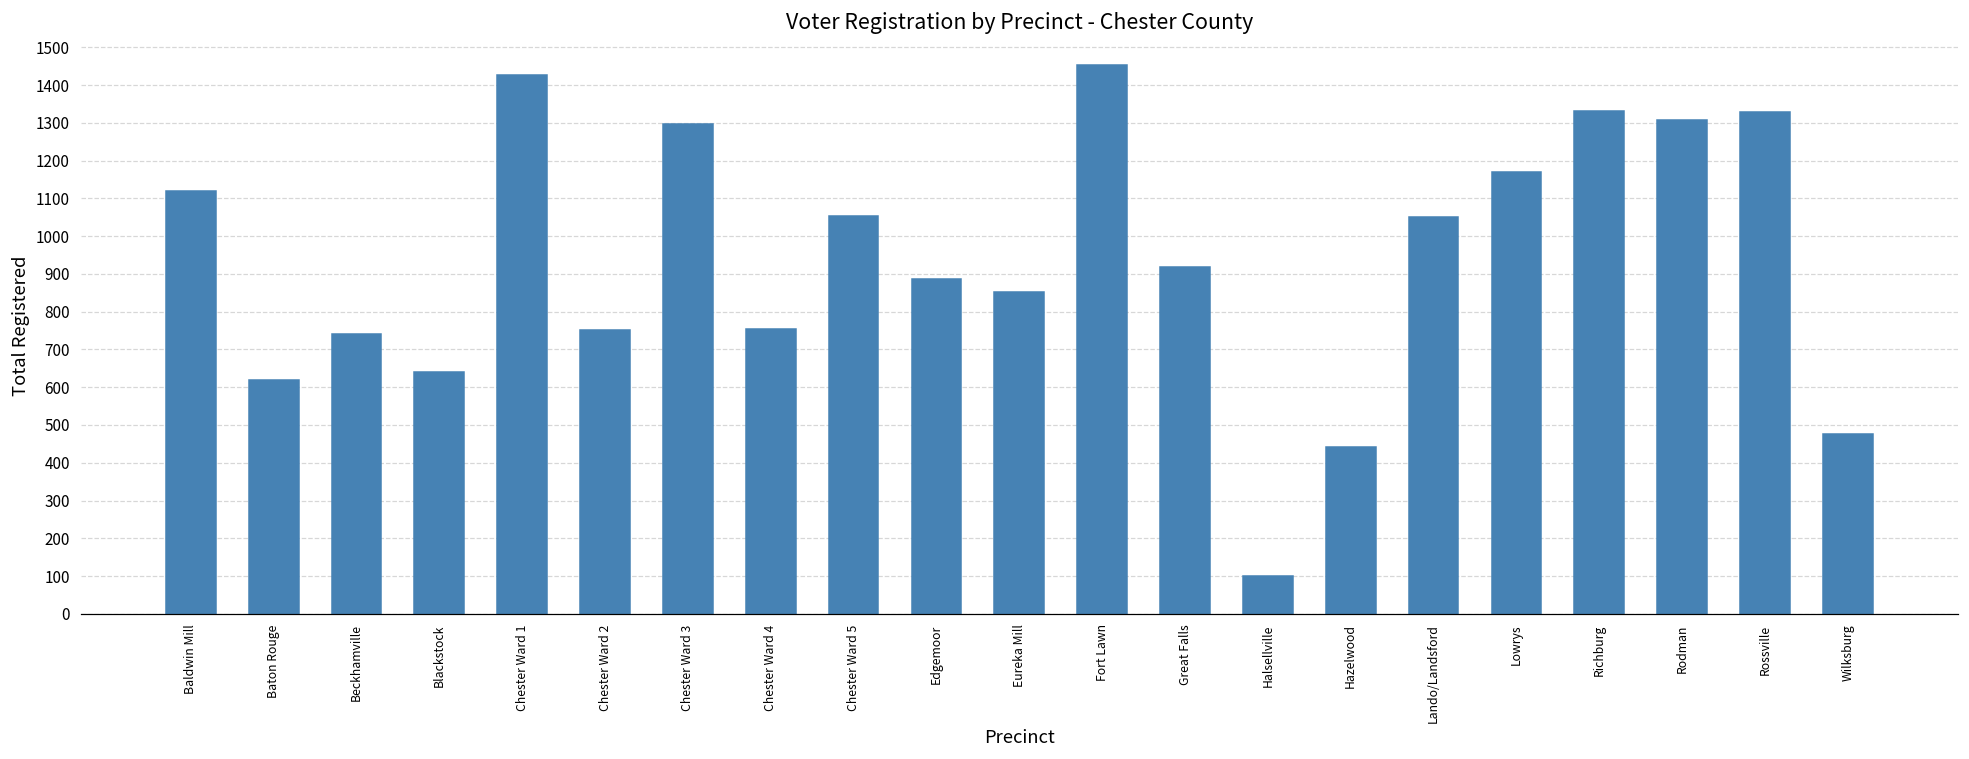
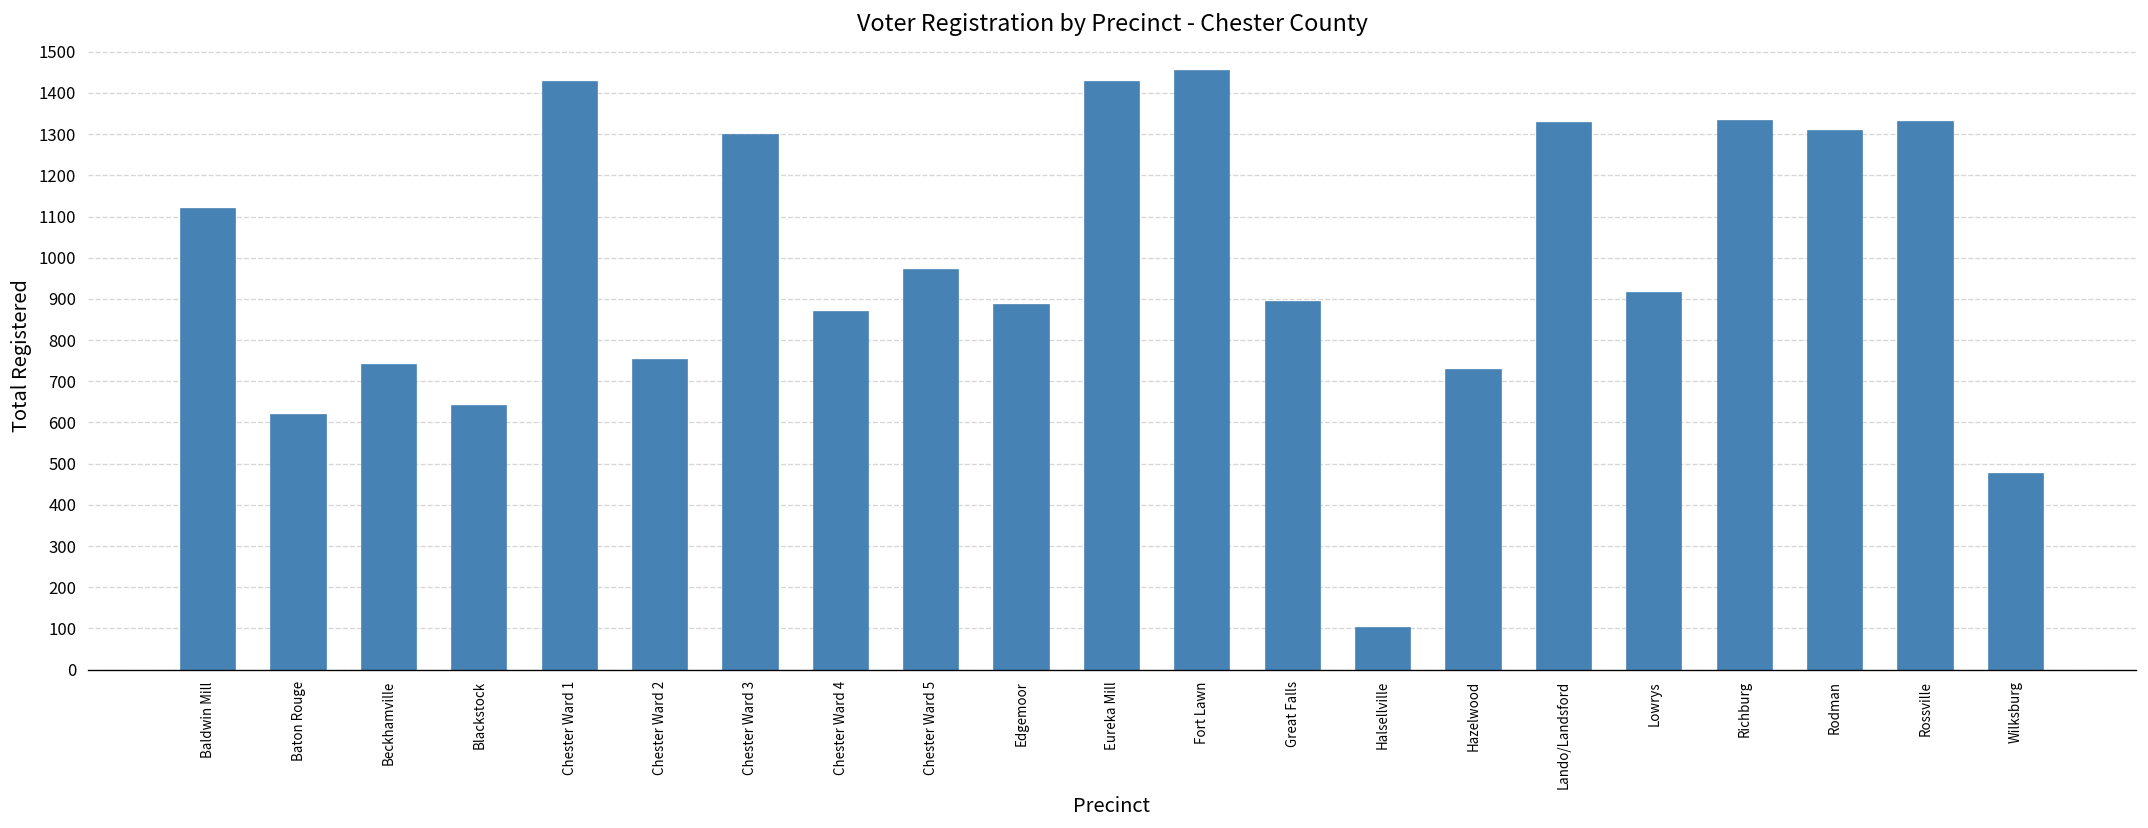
Chester Ward 4: 750 -> 870
Chester Ward 5: 1050 -> 970
Eureka Mill: 850 -> 1430
Great Falls: 920 -> 890
Hazelwood: 440 -> 730
Lando/Landsford: 1050 -> 1330
Lowrys: 1170 -> 920
